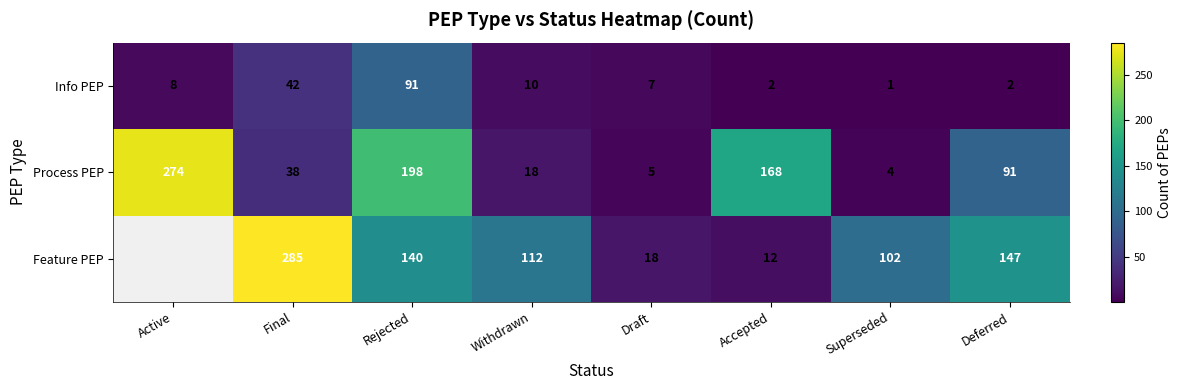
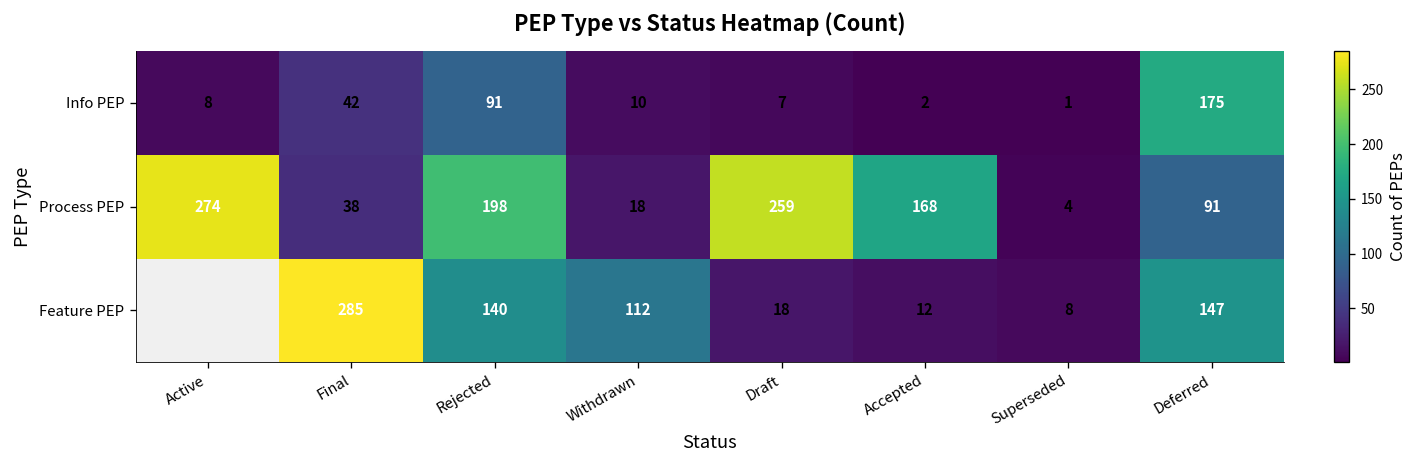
Info PEP, Deferred: 2 -> 175
Process PEP, Draft: 5 -> 259
Feature PEP, Superseded: 102 -> 8
